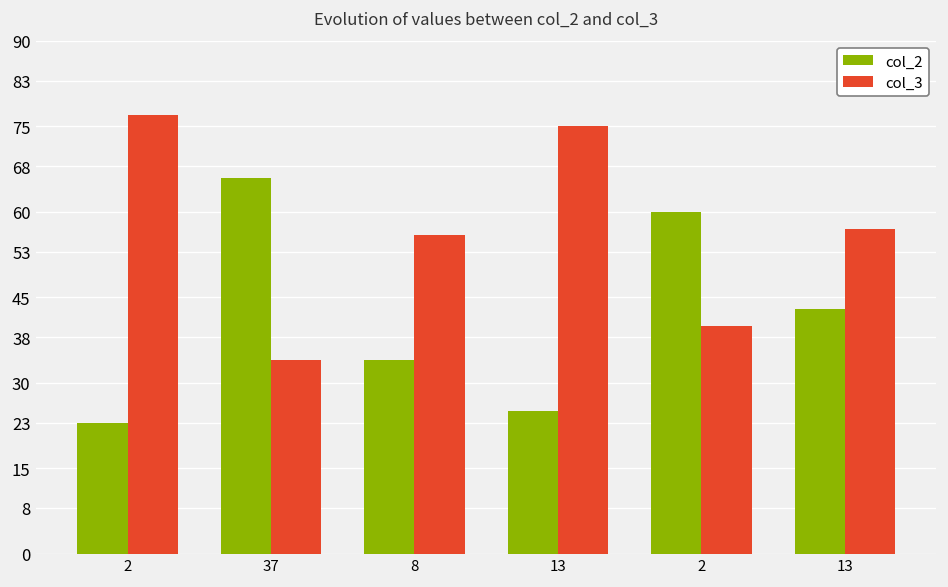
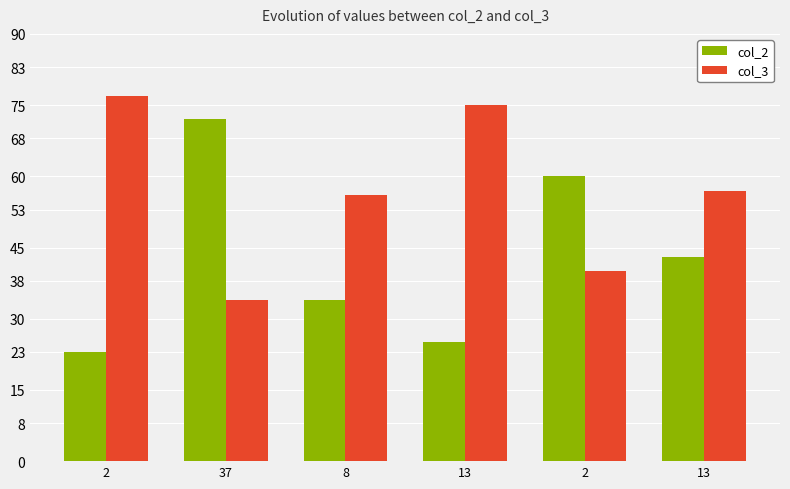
col_2, 37: 66 -> 72
